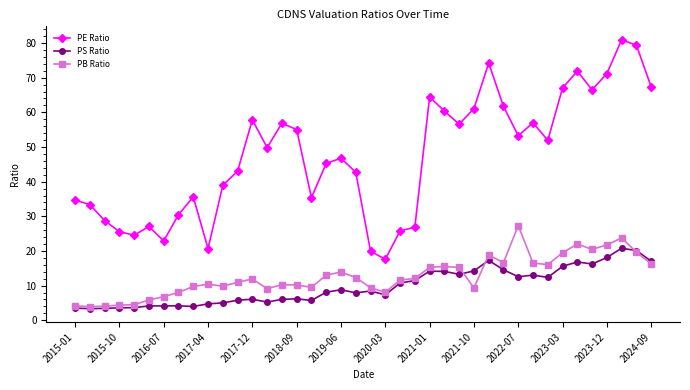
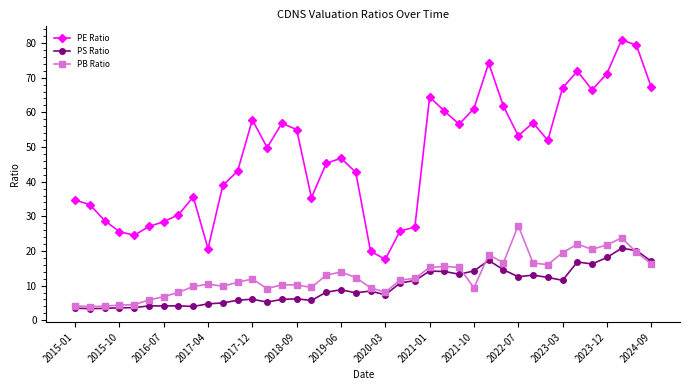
PE Ratio, 2016-07: 23 -> 28
PS Ratio, 2023-03: 16 -> 12
